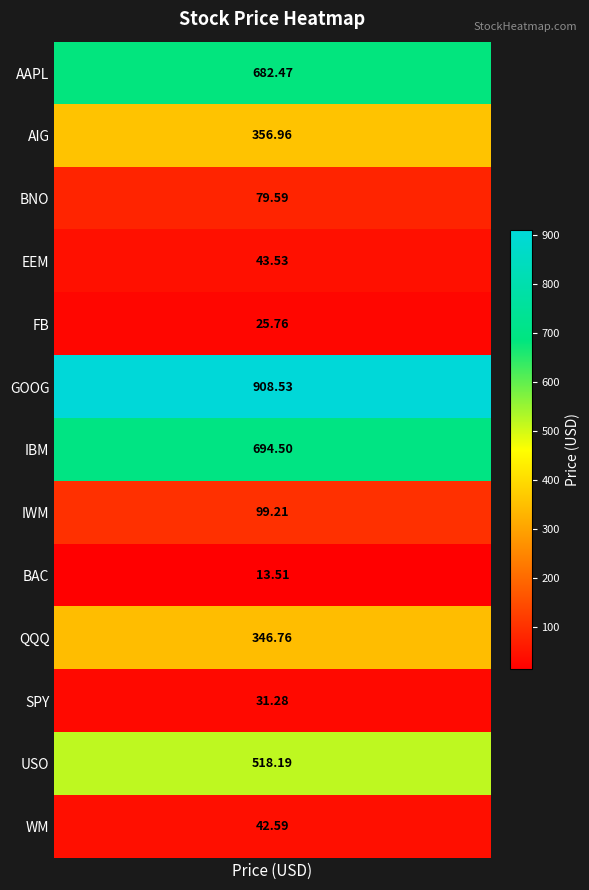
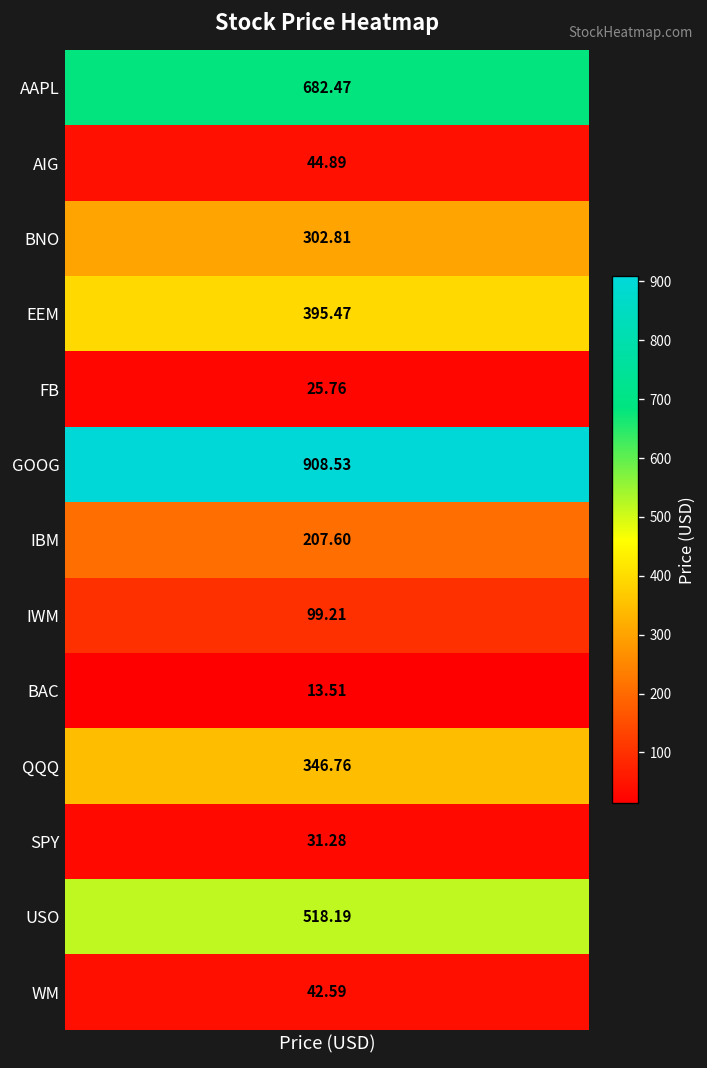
AIG, Price (USD): 356.96 -> 44.89
BNO, Price (USD): 79.59 -> 302.81
EEM, Price (USD): 43.53 -> 395.47
IBM, Price (USD): 694.50 -> 207.60
